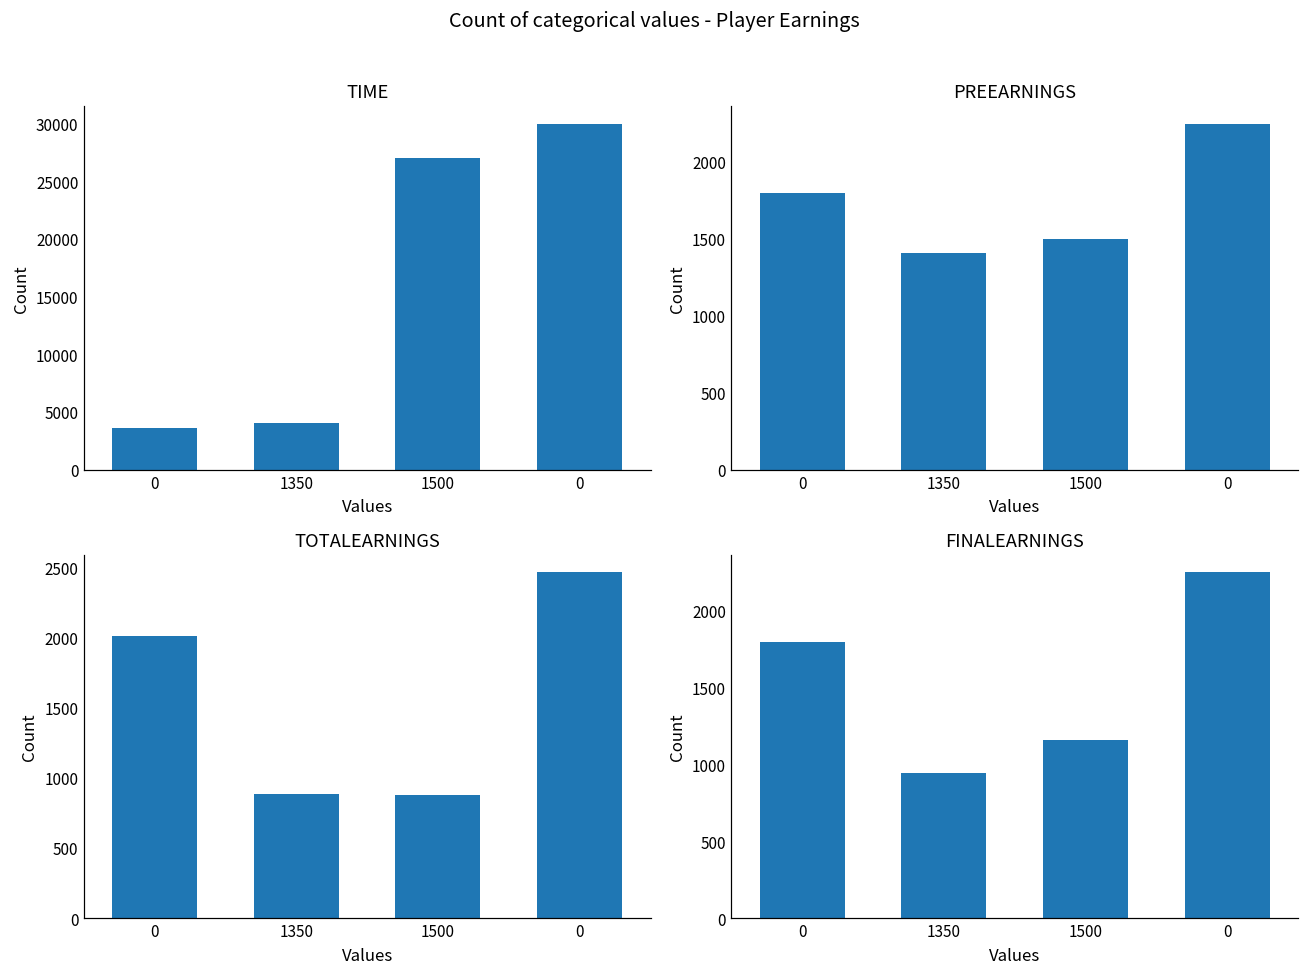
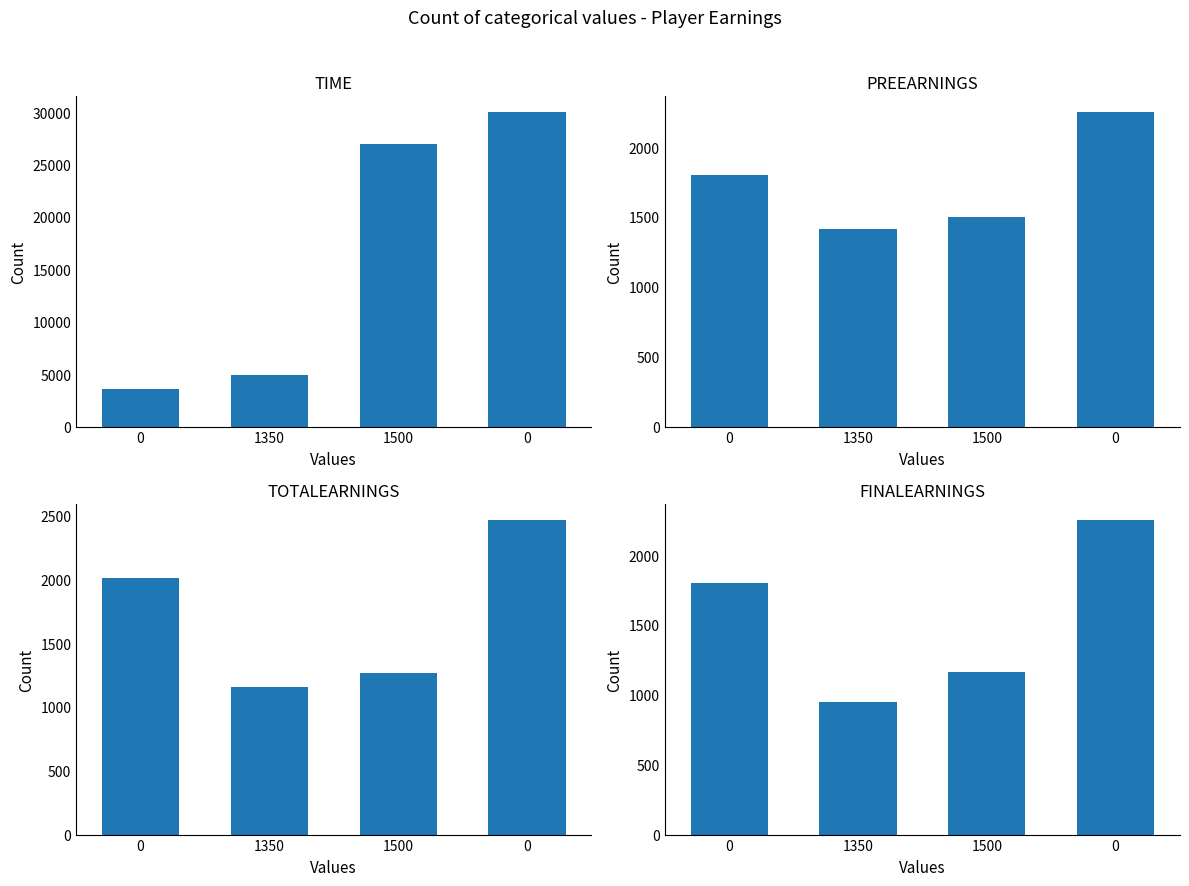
TIME, 1350: 4000 -> 4900
TOTALEARNINGS, 1350: 890 -> 1160
TOTALEARNINGS, 1500: 880 -> 1260
